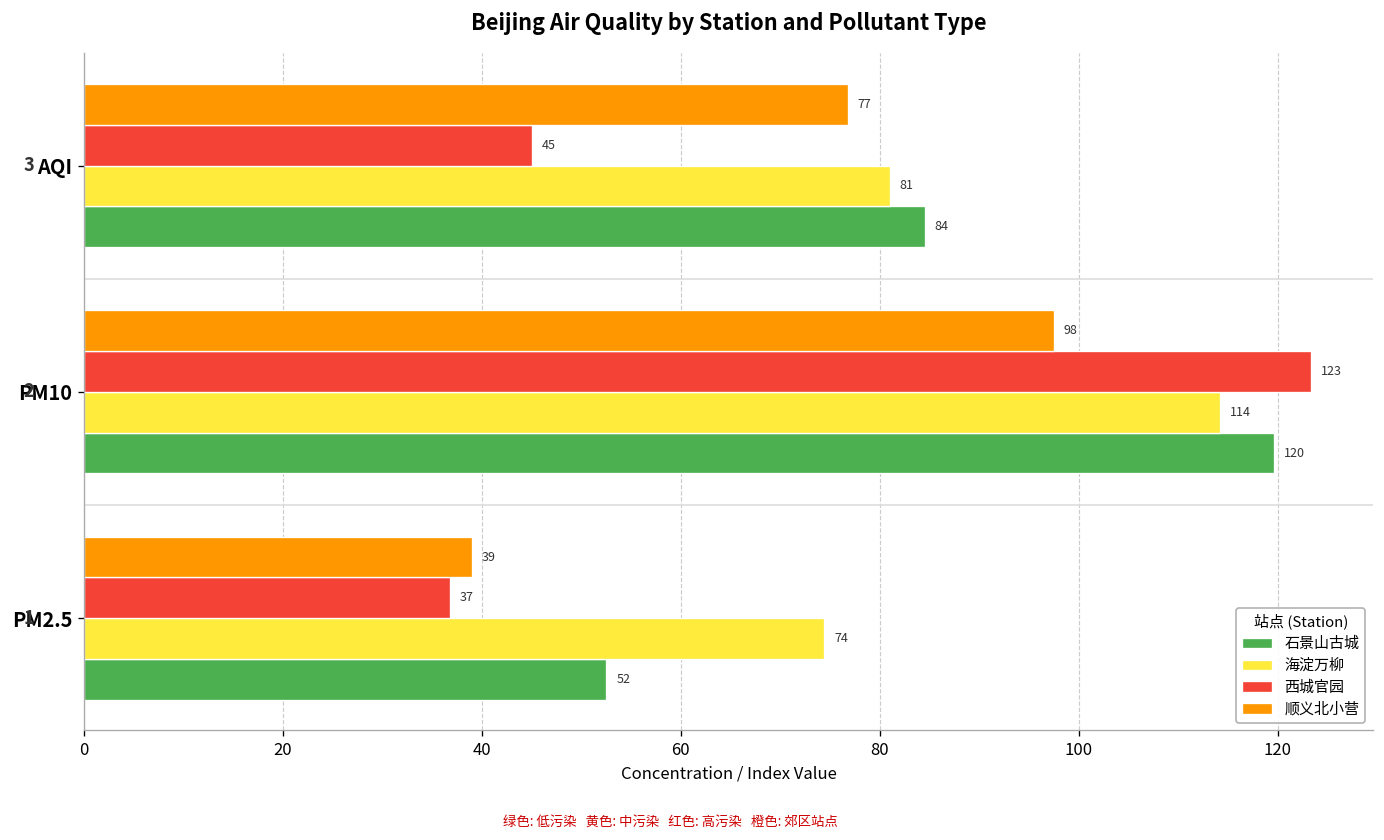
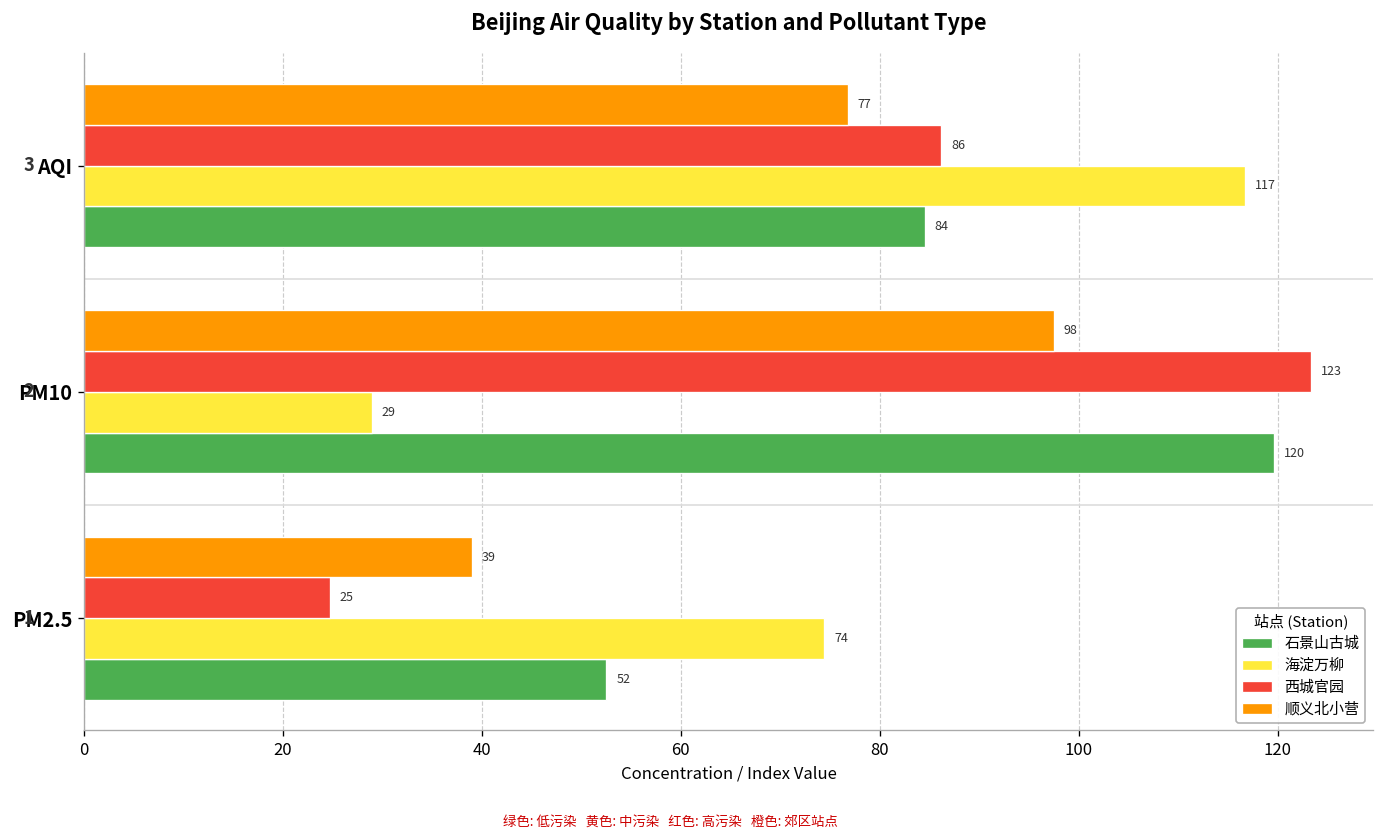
西城官园, AQI: 45 -> 86
海淀万柳, AQI: 81 -> 117
海淀万柳, PM10: 114 -> 29
西城官园, PM2.5: 37 -> 25
